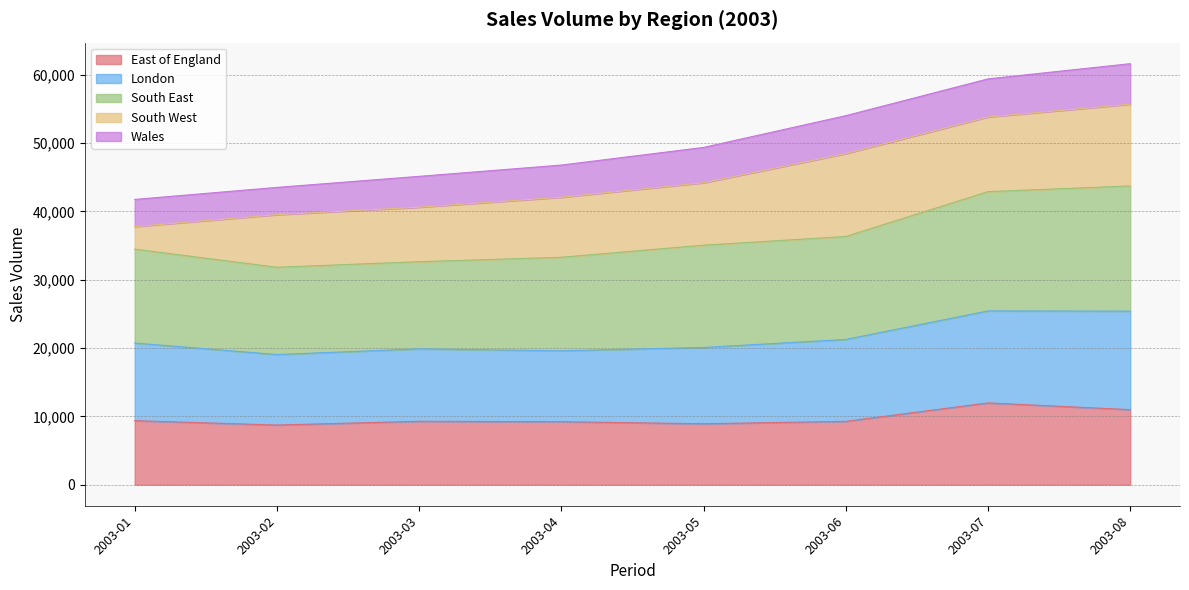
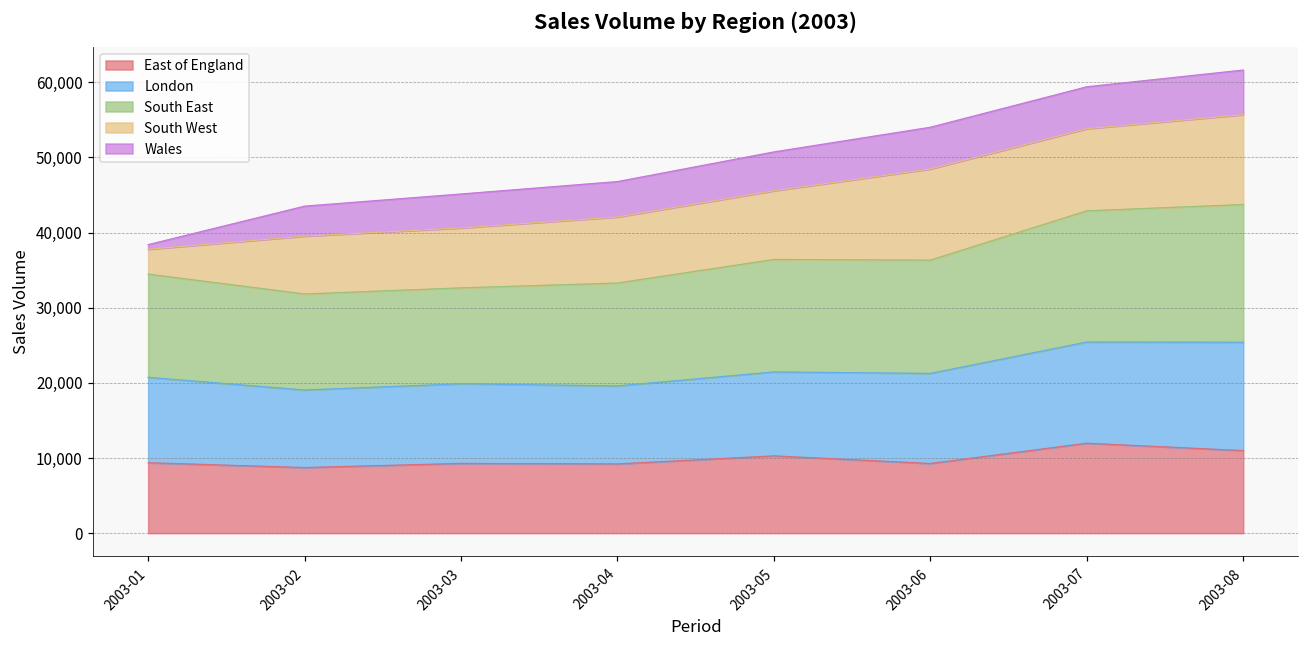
Wales, 2003-01: 4,000 -> 1,000
East of England, 2003-05: 9,000 -> 10,000
